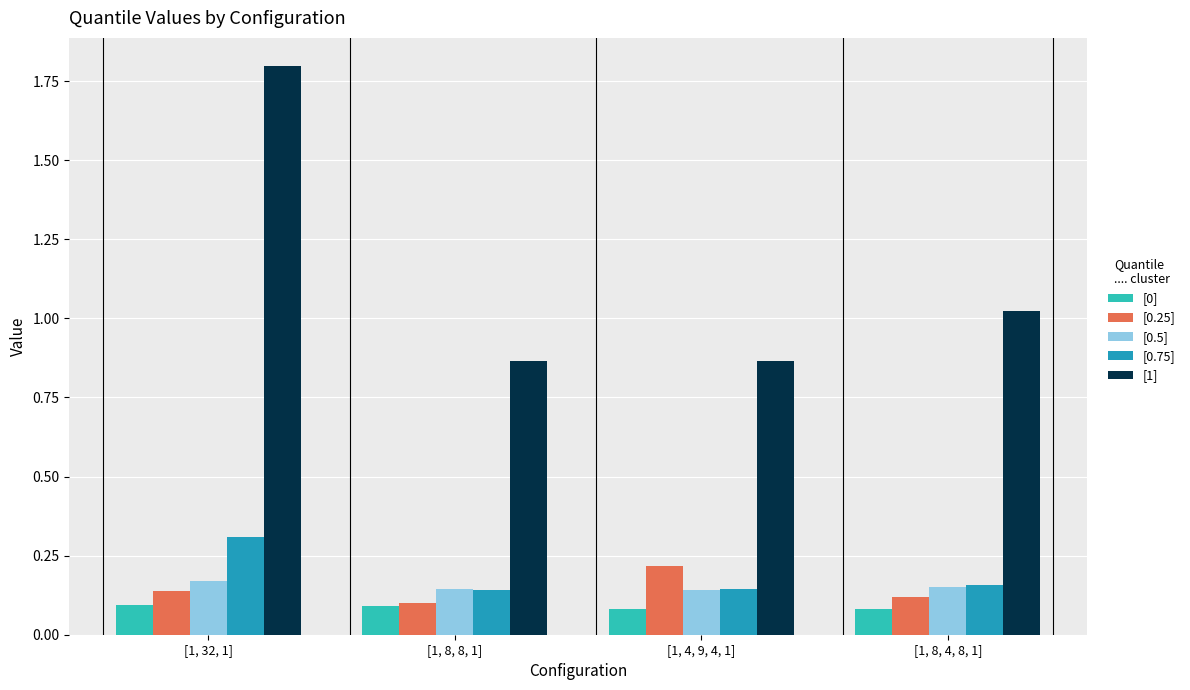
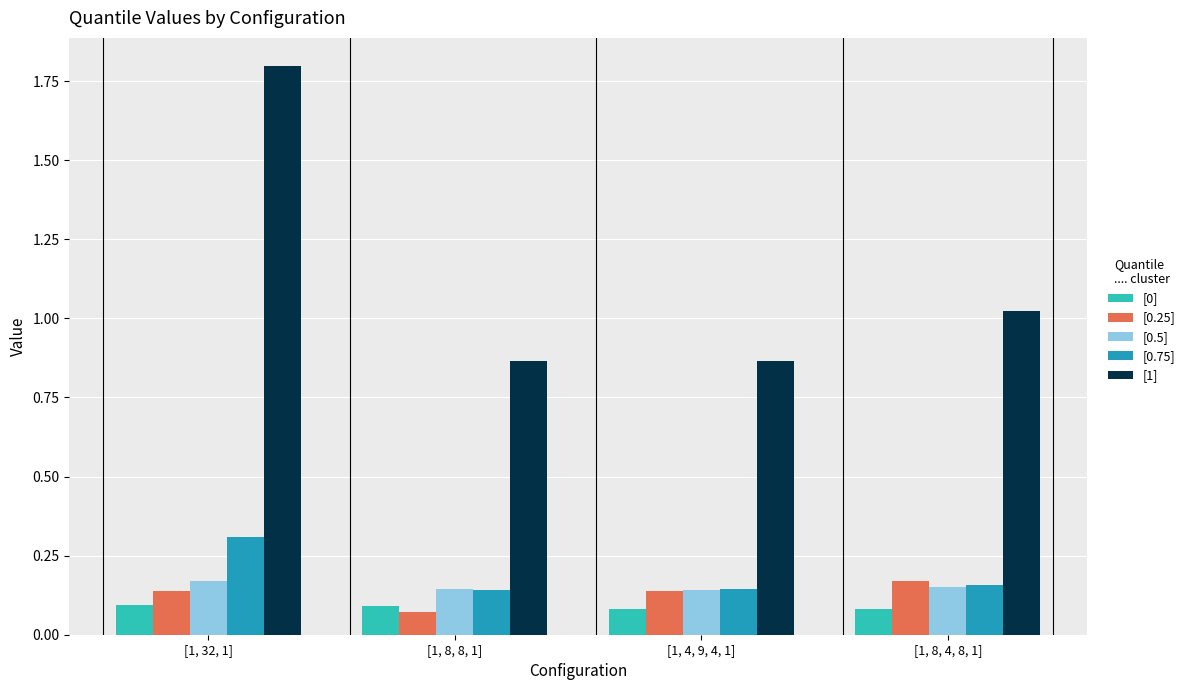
[0.25], [1, 8, 8, 1]: 0.10 -> 0.07
[0.25], [1, 4, 9, 4, 1]: 0.22 -> 0.14
[0.25], [1, 8, 4, 8, 1]: 0.12 -> 0.17
